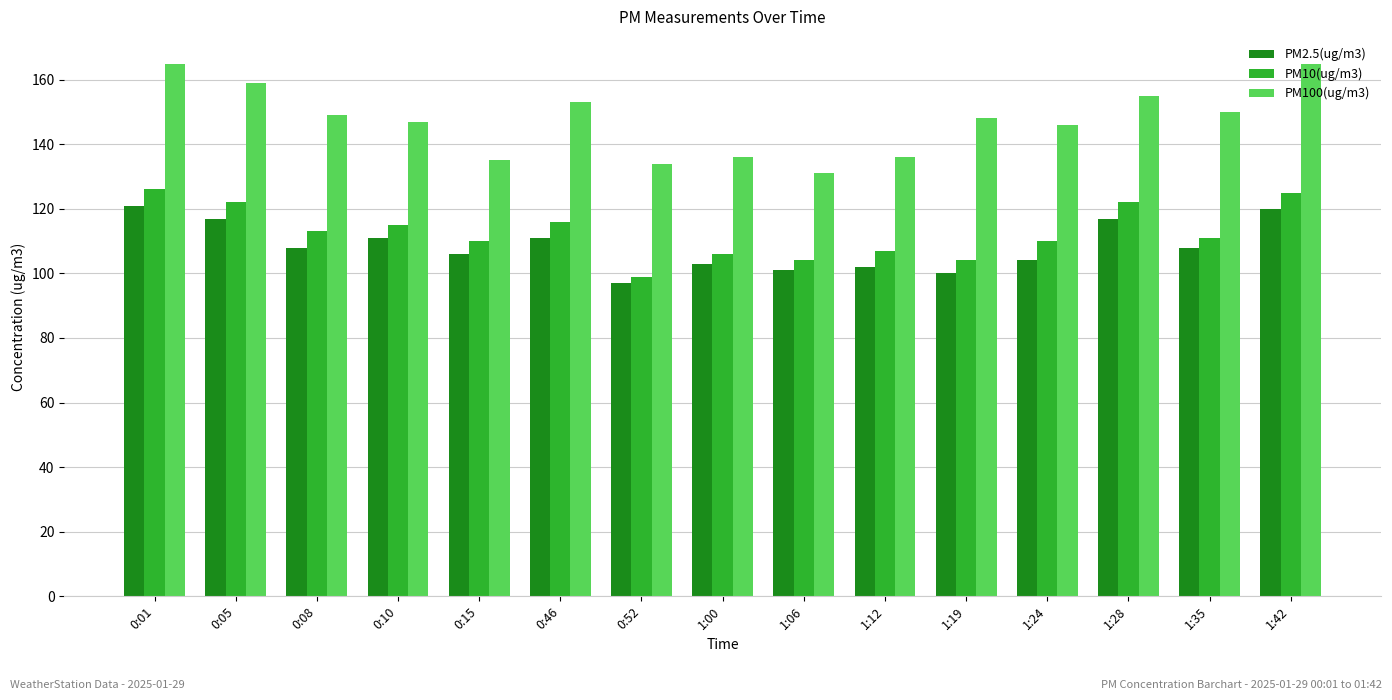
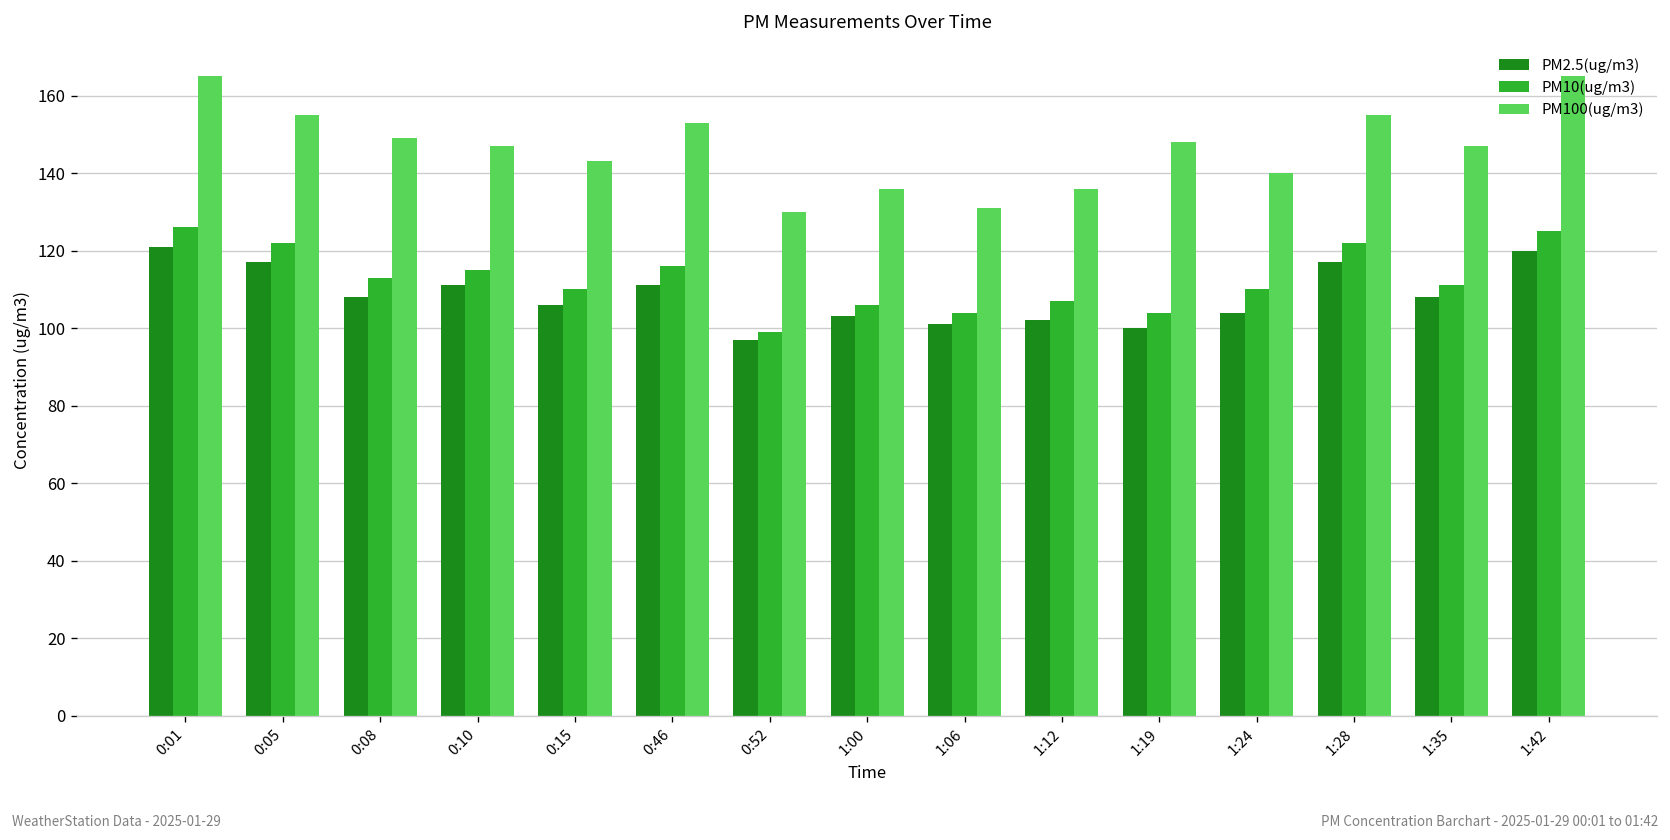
PM100(ug/m3), 0:05: 159 -> 155
PM100(ug/m3), 0:15: 135 -> 143
PM100(ug/m3), 0:52: 134 -> 130
PM100(ug/m3), 1:24: 146 -> 140
PM100(ug/m3), 1:35: 150 -> 147
